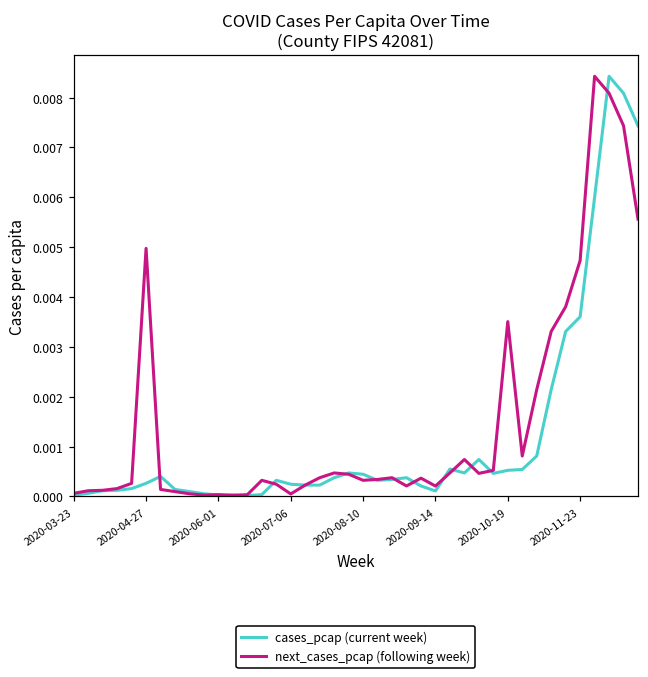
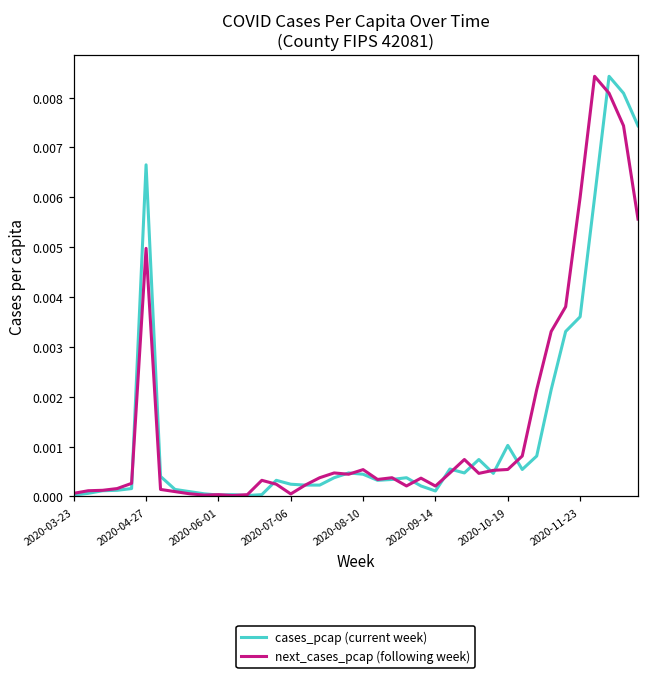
cases_pcap (current week), 2020-04-27: 0.0003 -> 0.0067
next_cases_pcap (following week), 2020-08-10: 0.0003 -> 0.0005
cases_pcap (current week), 2020-10-19: 0.0005 -> 0.0010
next_cases_pcap (following week), 2020-10-19: 0.0035 -> 0.0005
next_cases_pcap (following week), 2020-11-23: 0.0047 -> 0.0060
